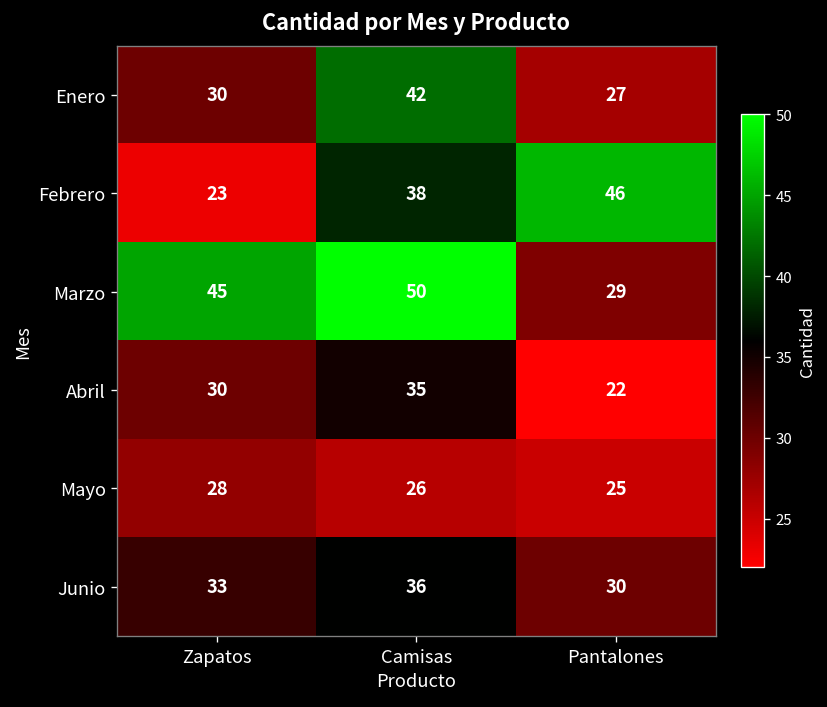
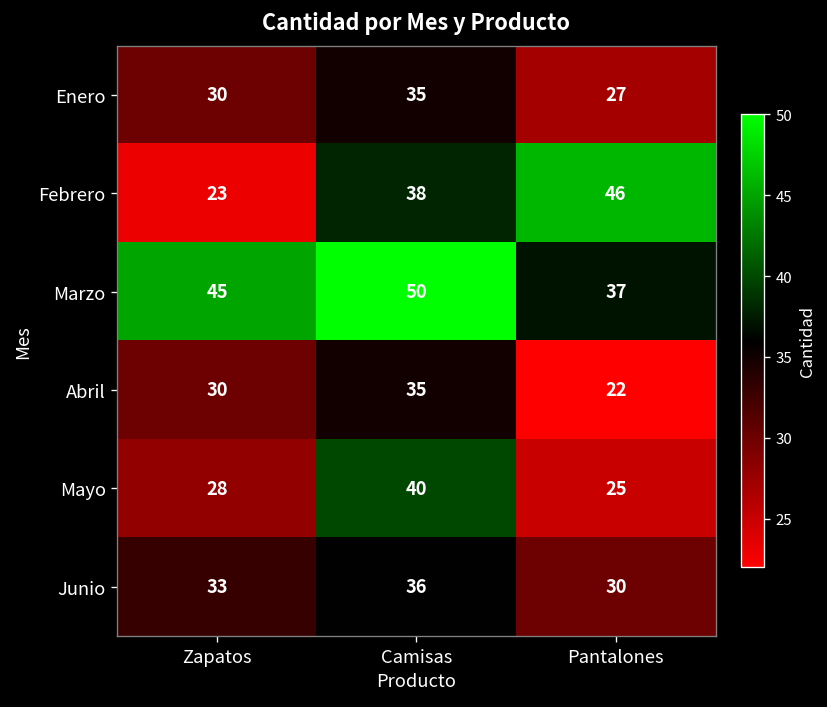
Enero, Camisas: 42 -> 35
Marzo, Pantalones: 29 -> 37
Mayo, Camisas: 26 -> 40
